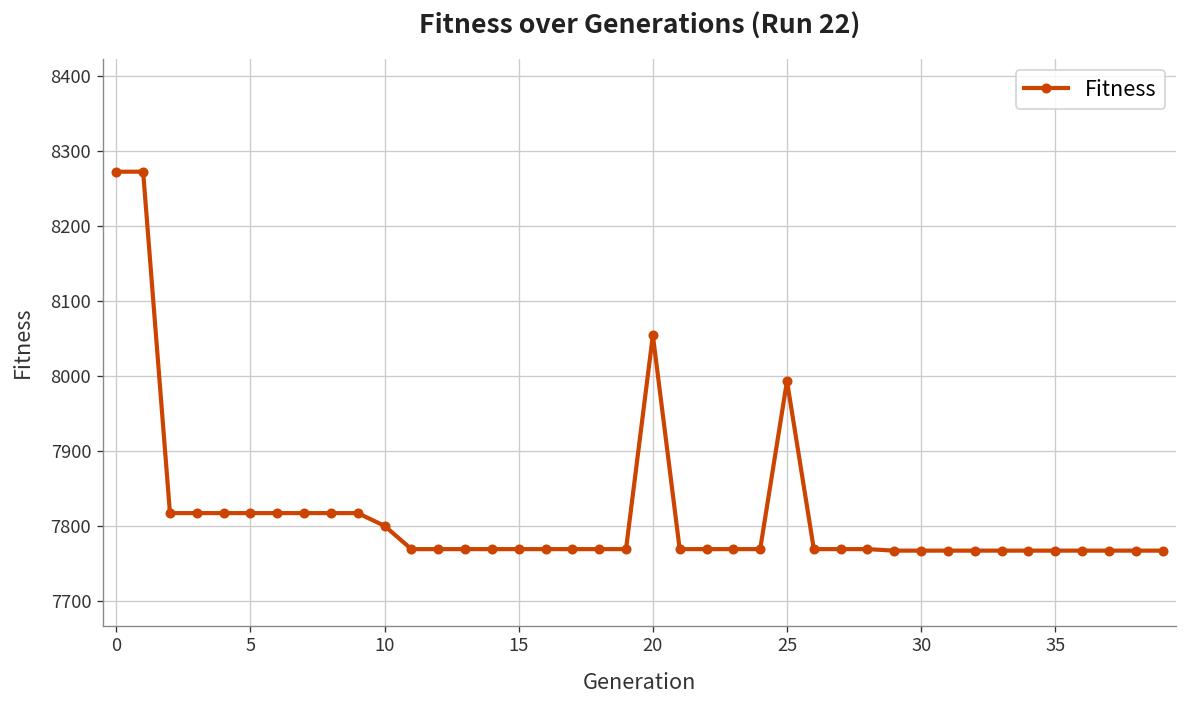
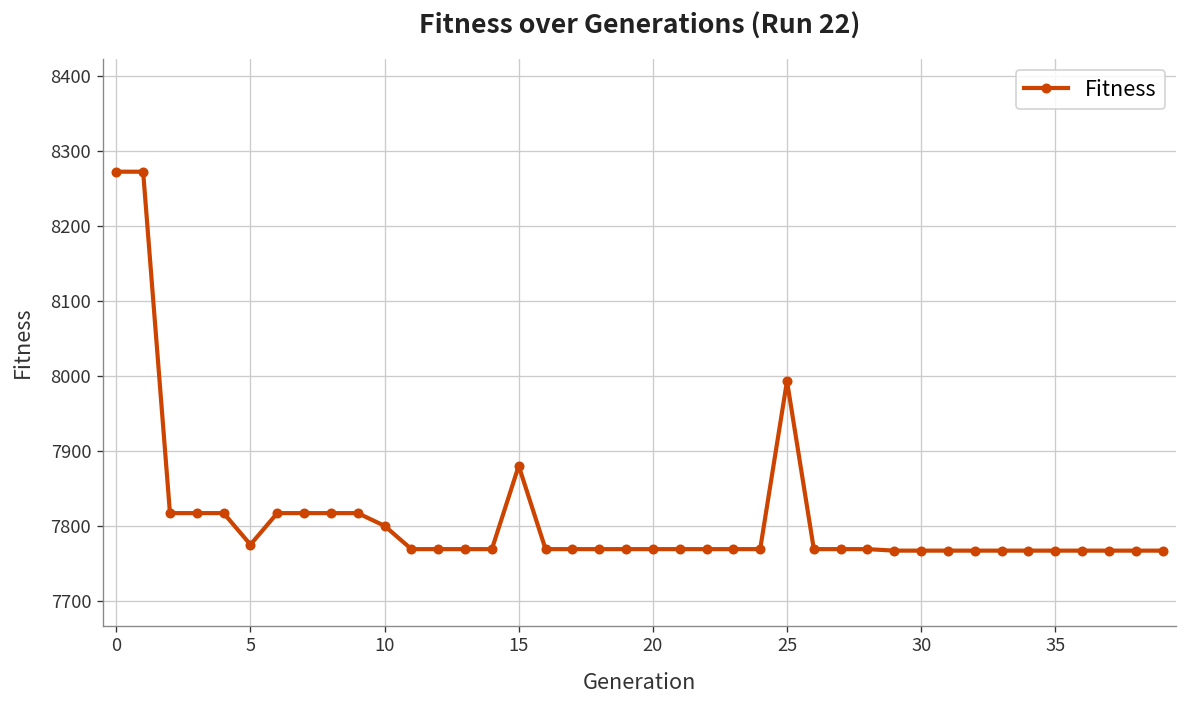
5: 7820 -> 7780
15: 7770 -> 7880
20: 8050 -> 7770
